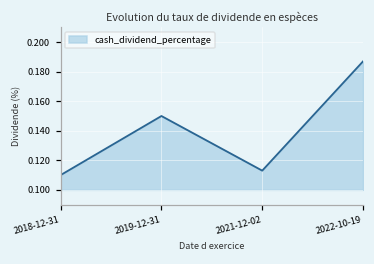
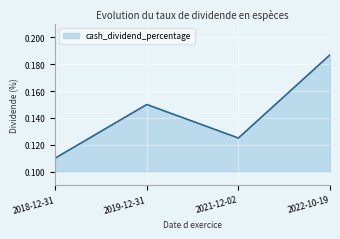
2021-12-02: 0.113 -> 0.125
